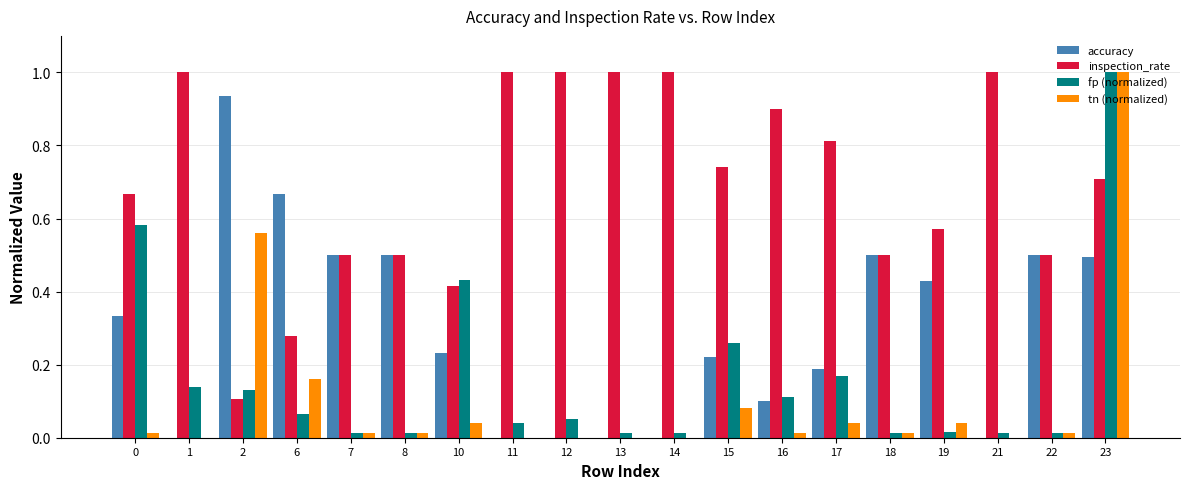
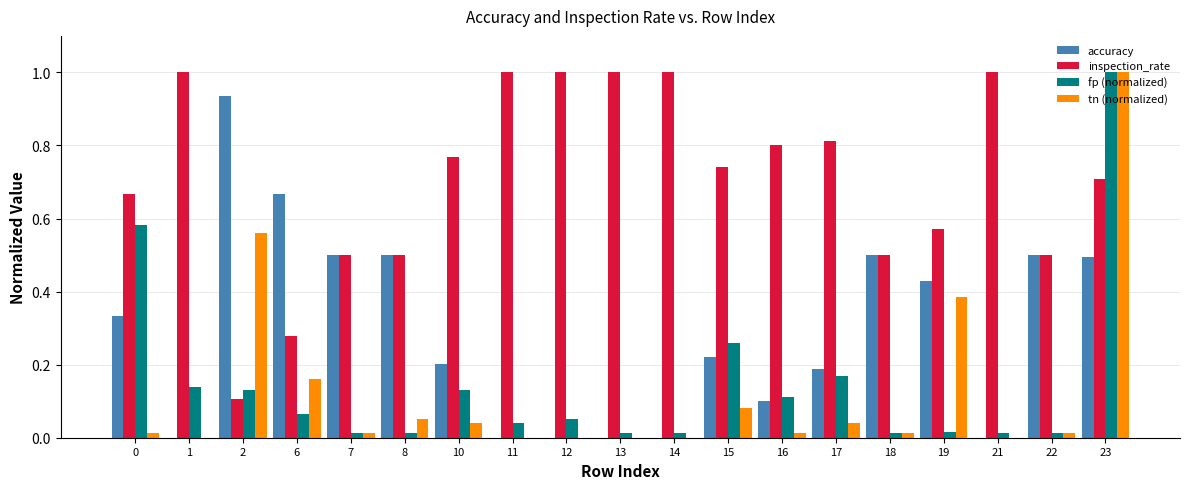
tn (normalized), 8: 0.01 -> 0.05
accuracy, 10: 0.23 -> 0.20
inspection_rate, 10: 0.41 -> 0.77
fp (normalized), 10: 0.43 -> 0.13
inspection_rate, 16: 0.9 -> 0.8
tn (normalized), 19: 0.04 -> 0.38
